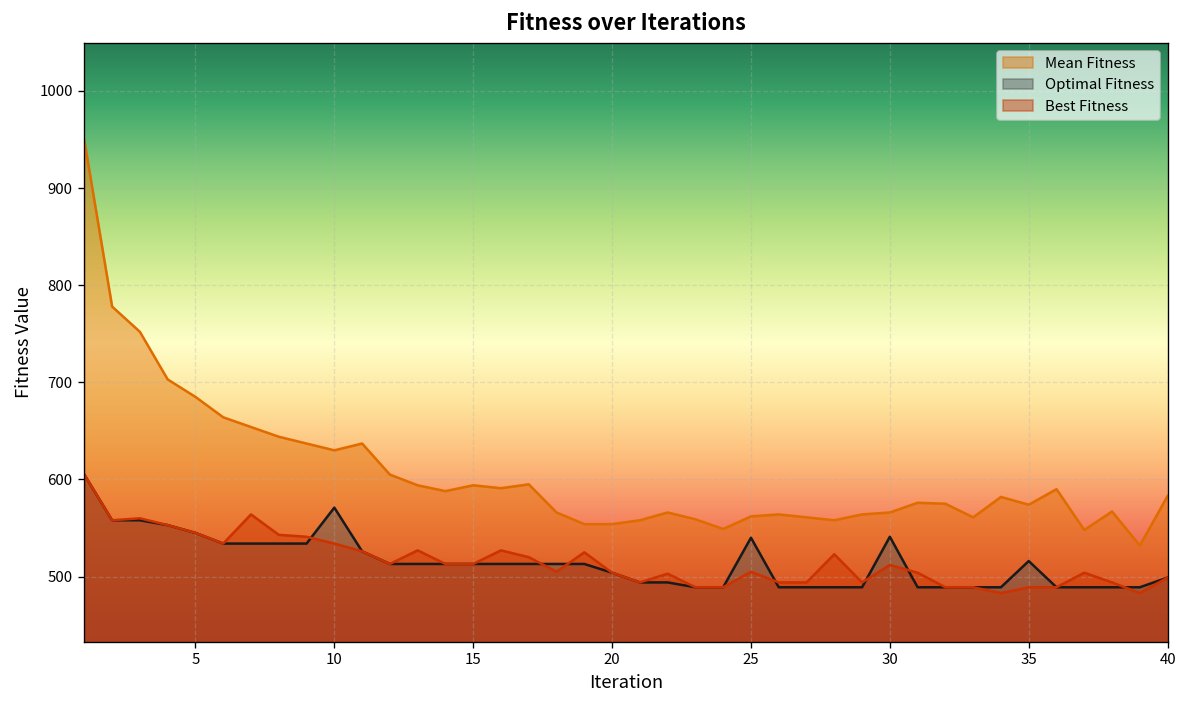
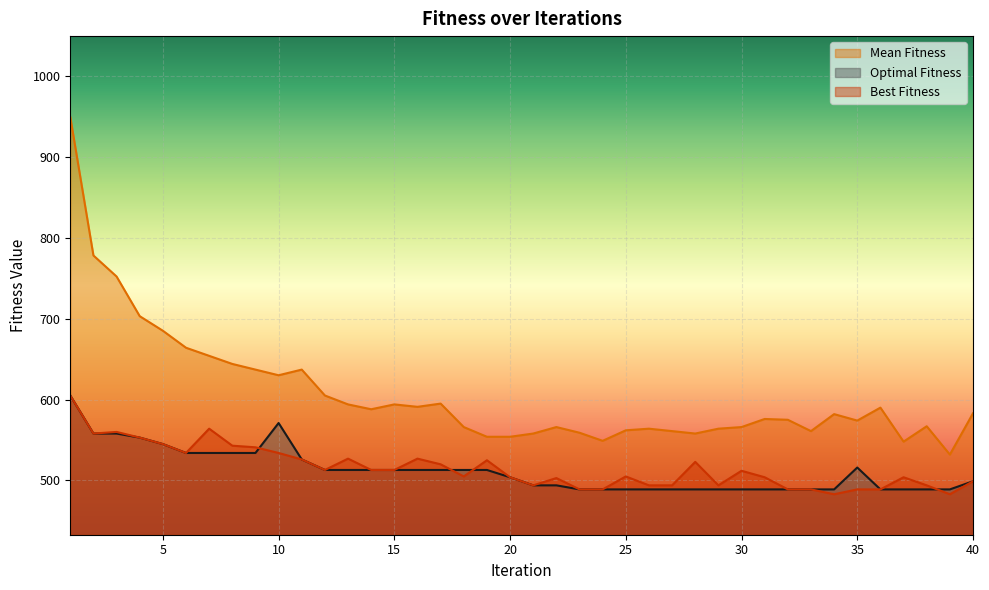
Optimal Fitness, 25: 540 -> 490
Optimal Fitness, 30: 540 -> 490
